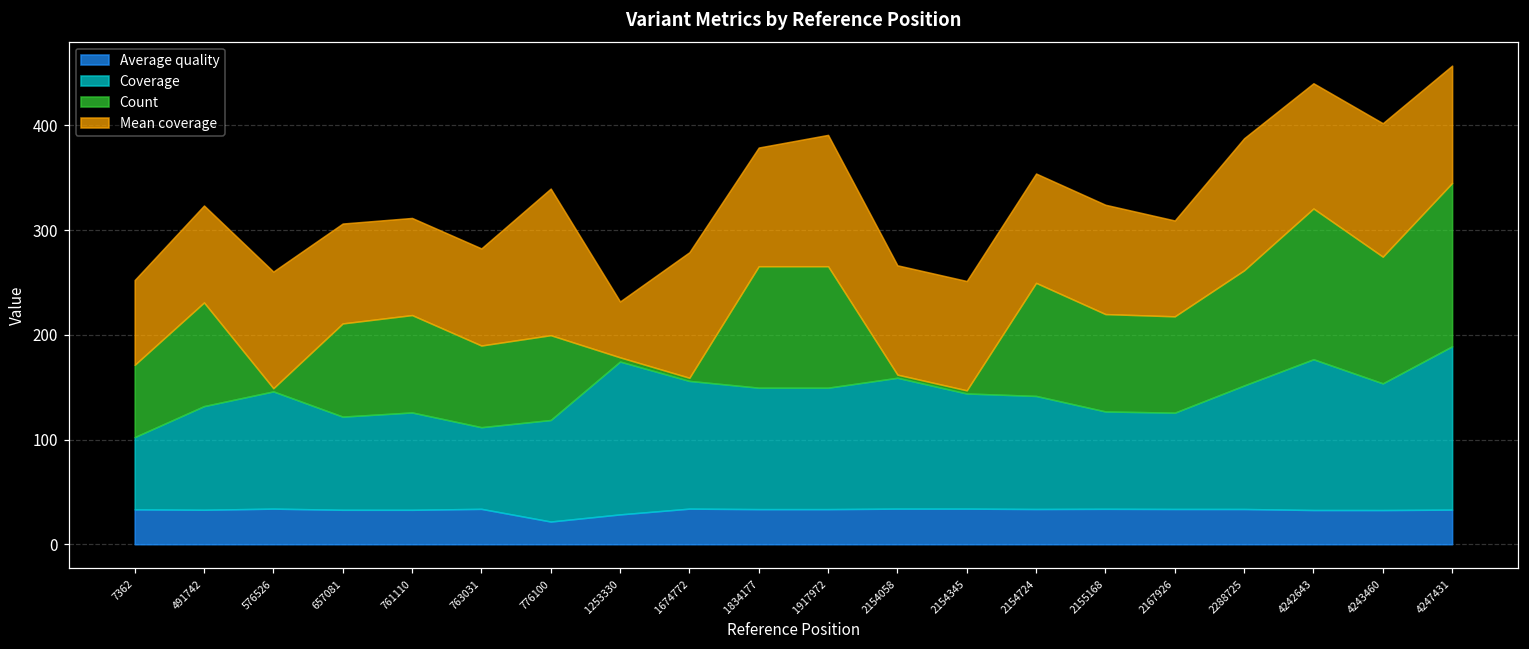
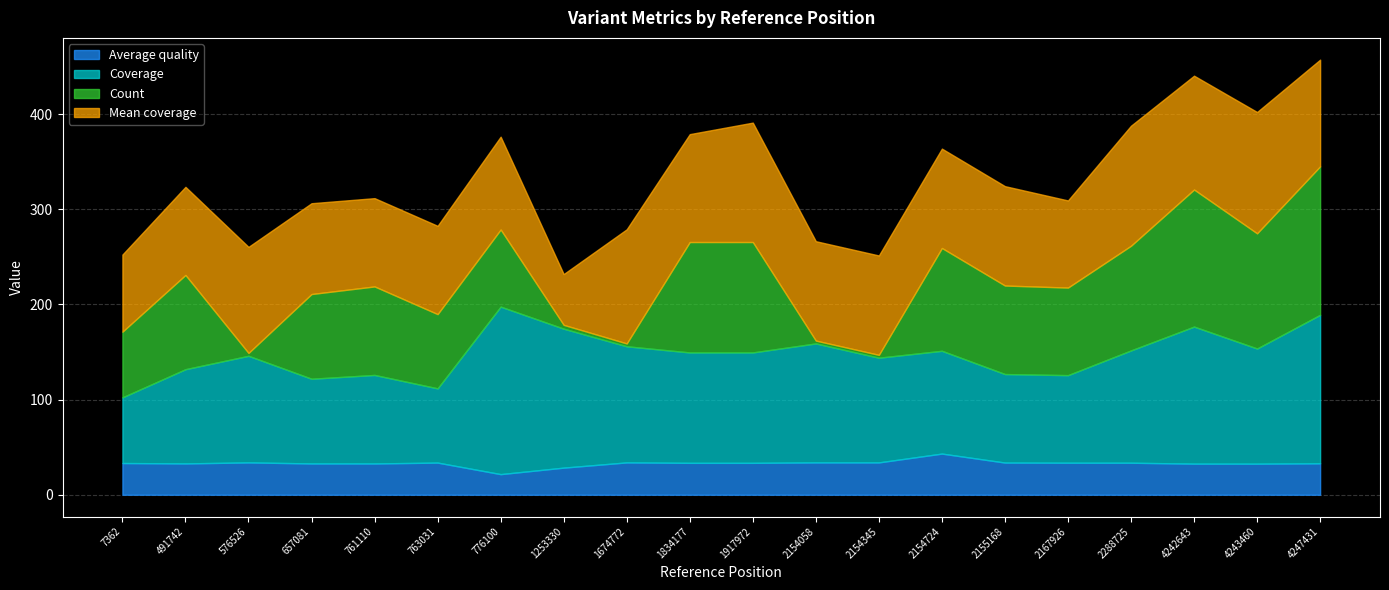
Coverage, 776100: 100 -> 180
Mean coverage, 776100: 140 -> 100
Average quality, 2154724: 30 -> 40
